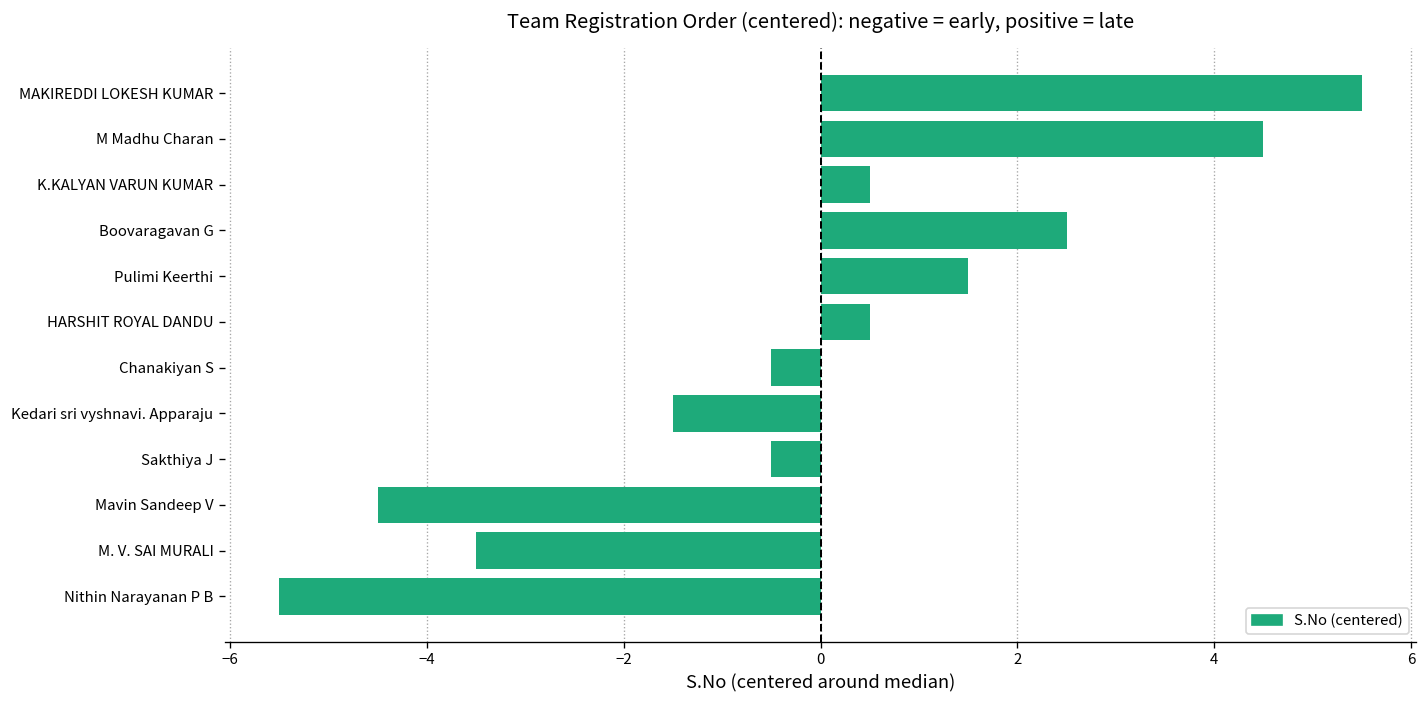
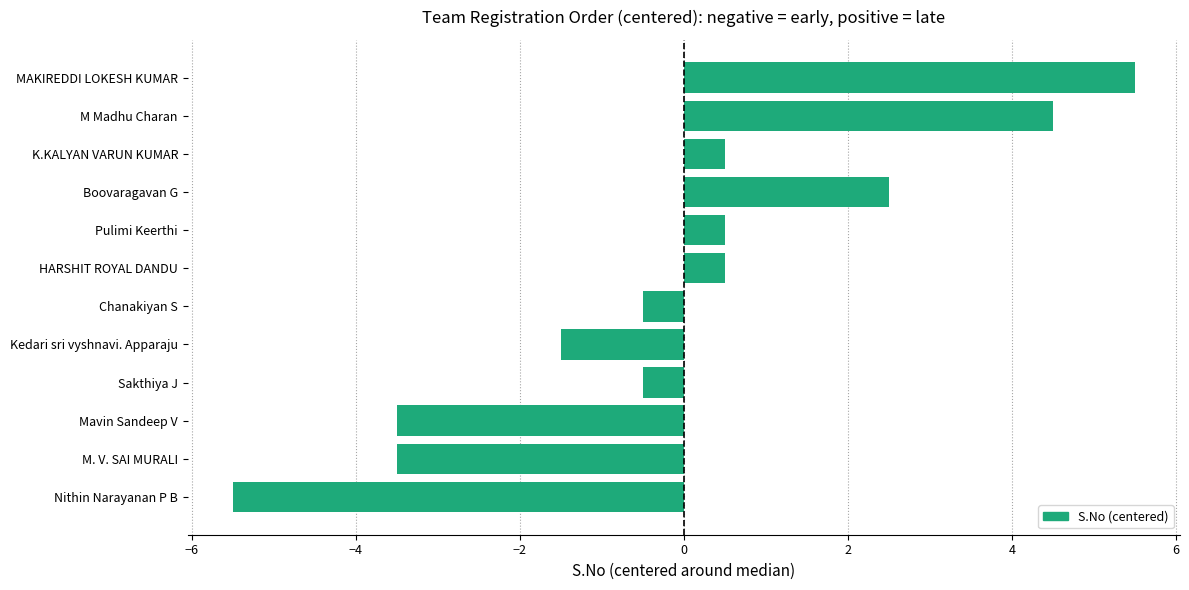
Pulimi Keerthi: 1.5 -> 0.5
Mavin Sandeep V: -4.5 -> -3.5
